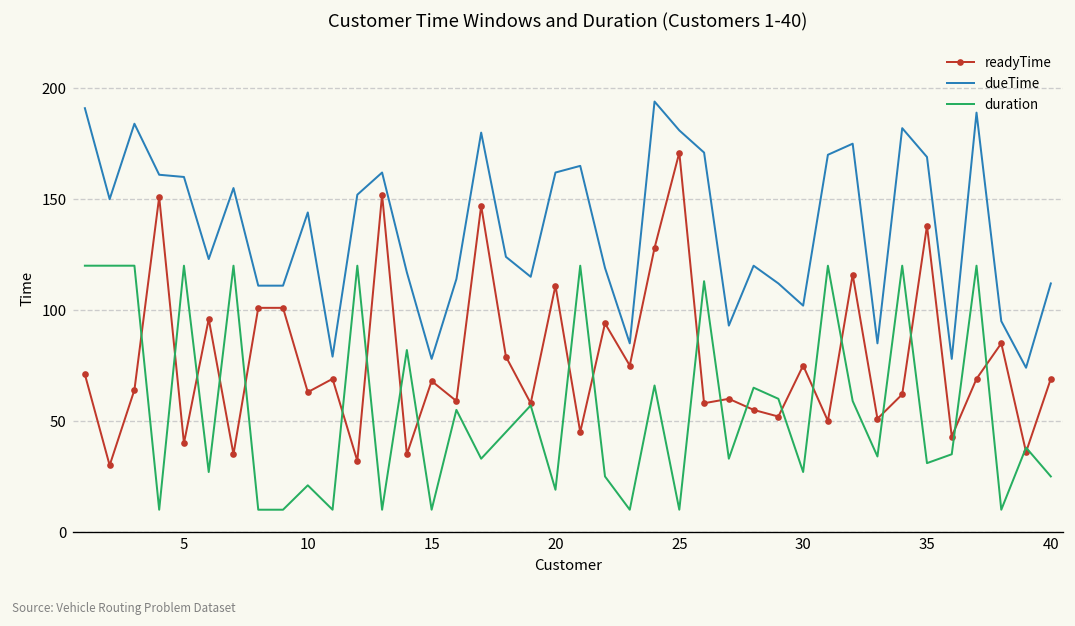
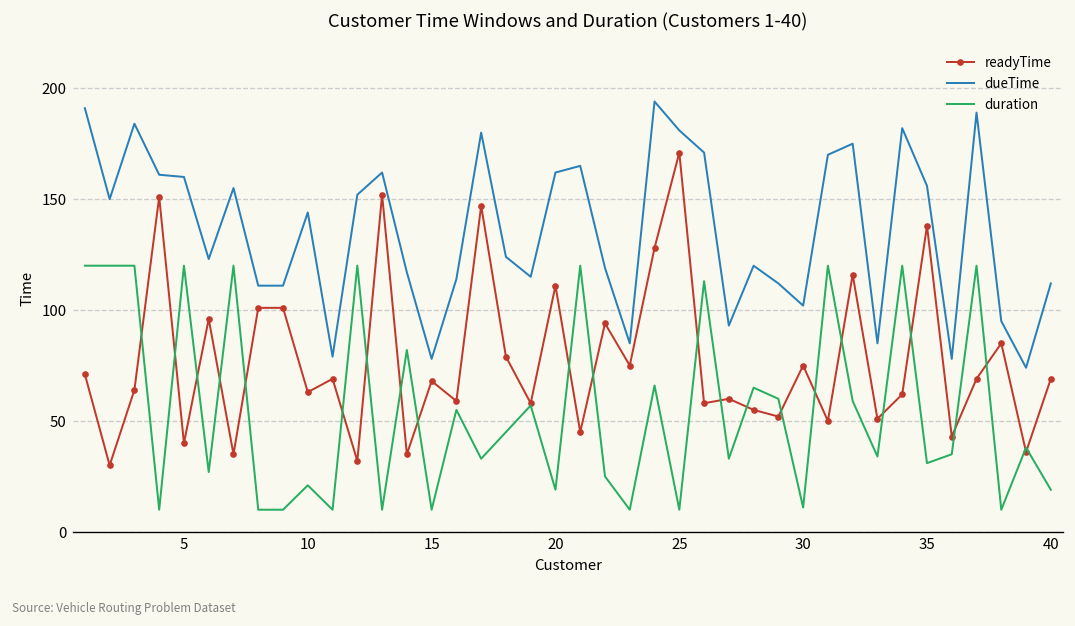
duration, 30: 27 -> 11
dueTime, 35: 169 -> 156
duration, 40: 25 -> 19
